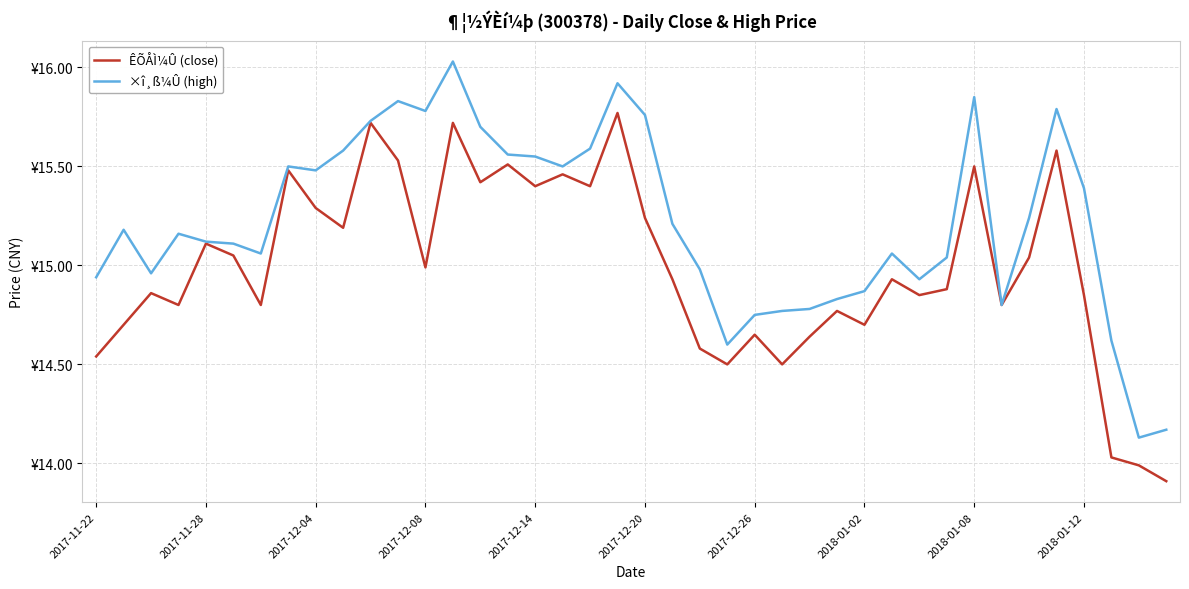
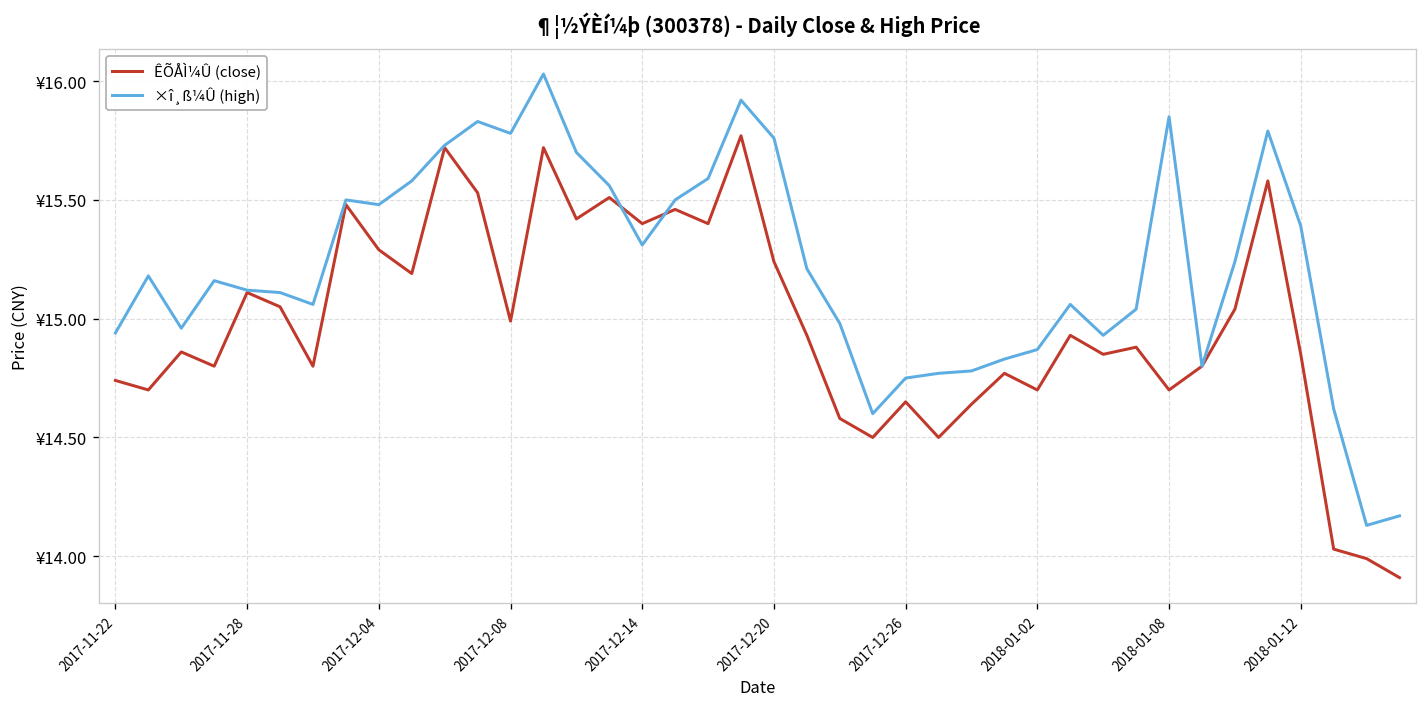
ÊÕÅÌ¼Û (close), 2017-11-22: ¥14.54 -> ¥14.74
×î¸ß¼Û (high), 2017-12-14: ¥15.55 -> ¥15.31
ÊÕÅÌ¼Û (close), 2018-01-08: ¥15.5 -> ¥14.7
